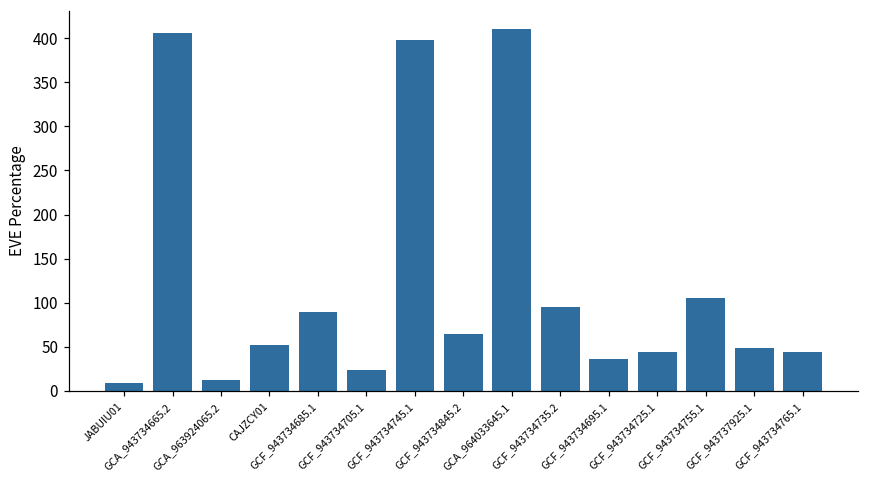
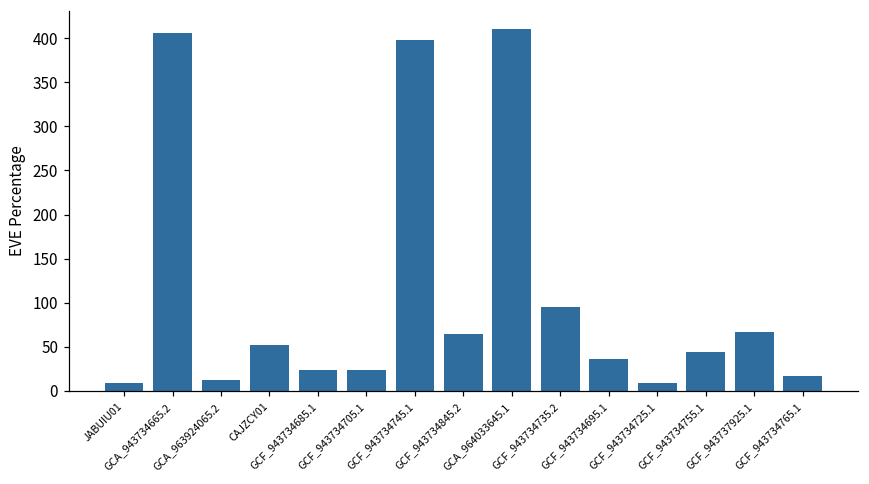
GCF_943734685.1: 90 -> 20
GCF_943734725.1: 40 -> 10
GCF_943734755.1: 100 -> 40
GCF_943737925.1: 50 -> 70
GCF_943734765.1: 40 -> 20
